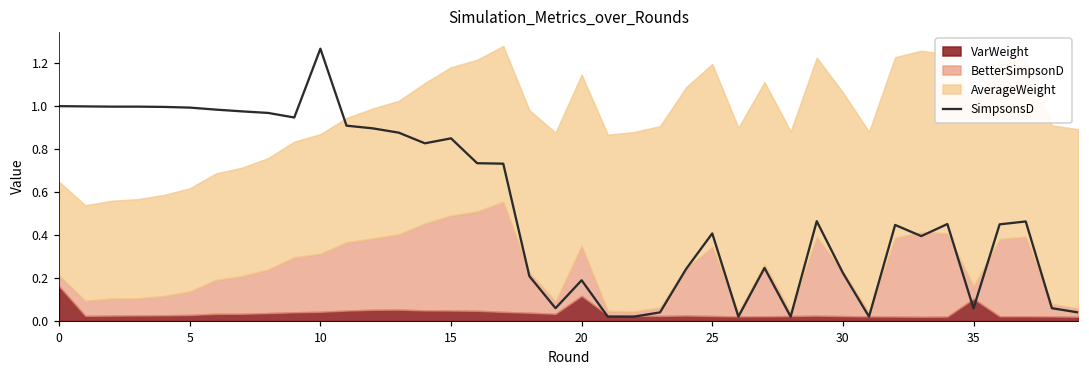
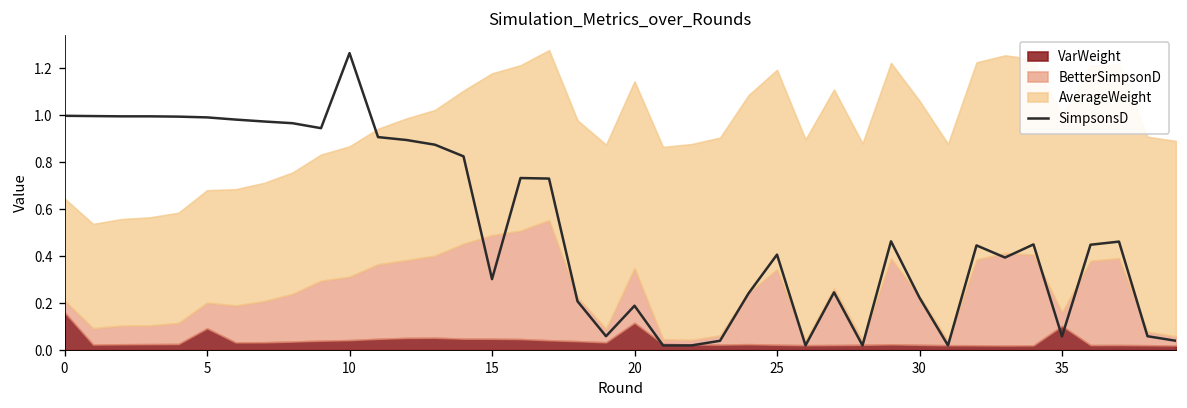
VarWeight, 5: 0.03 -> 0.09
SimpsonsD, 15: 0.85 -> 0.30
